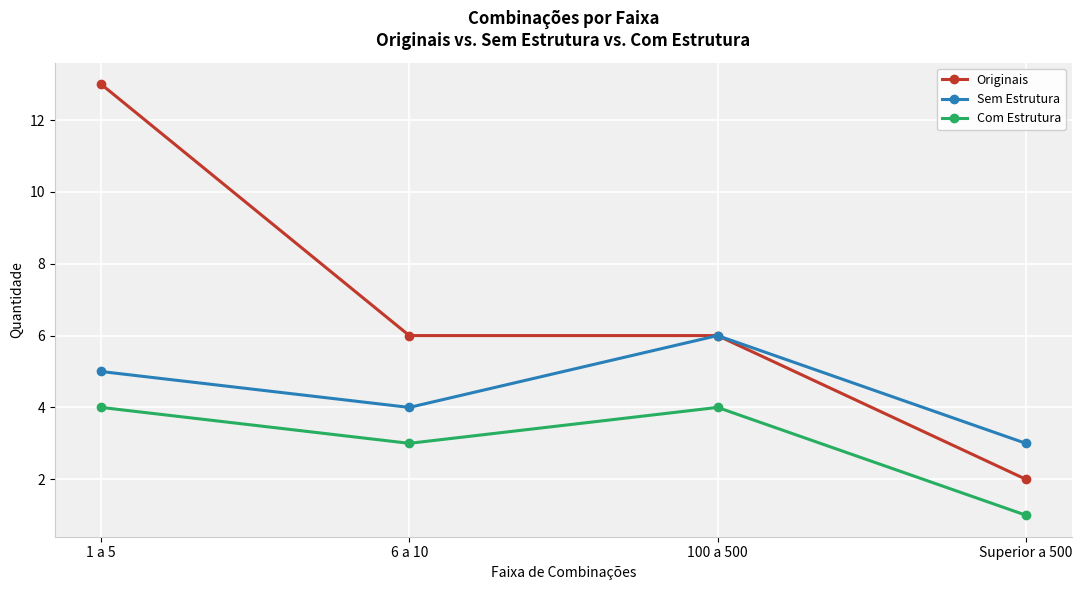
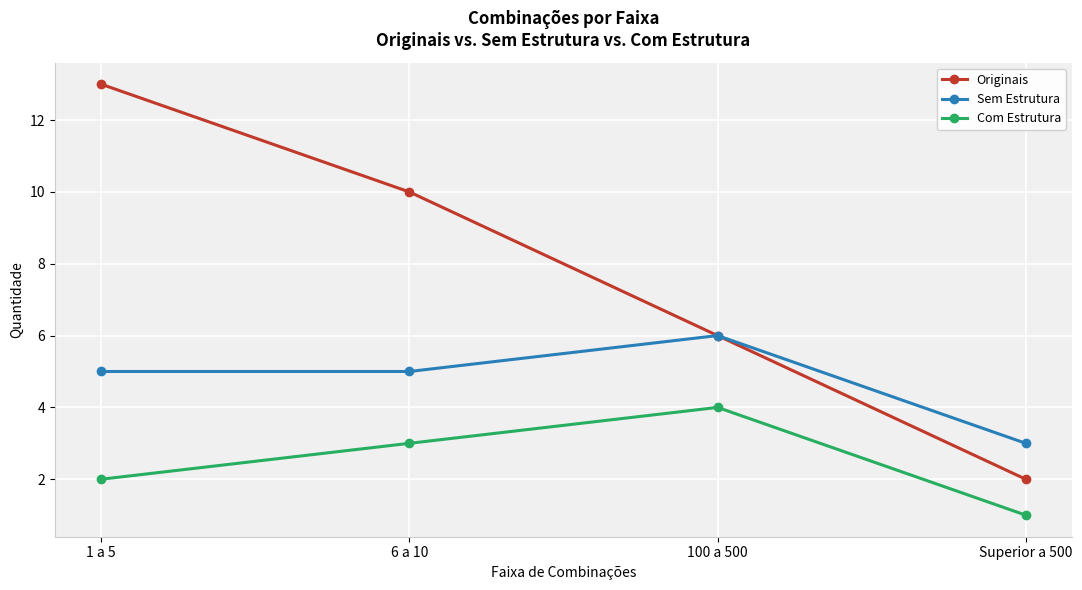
Com Estrutura, 1 a 5: 4 -> 2
Originais, 6 a 10: 6 -> 10
Sem Estrutura, 6 a 10: 4 -> 5
